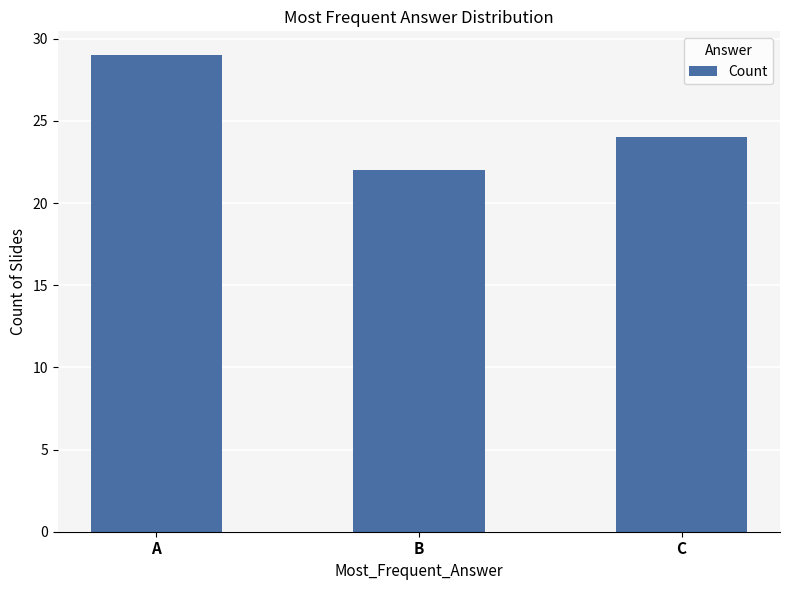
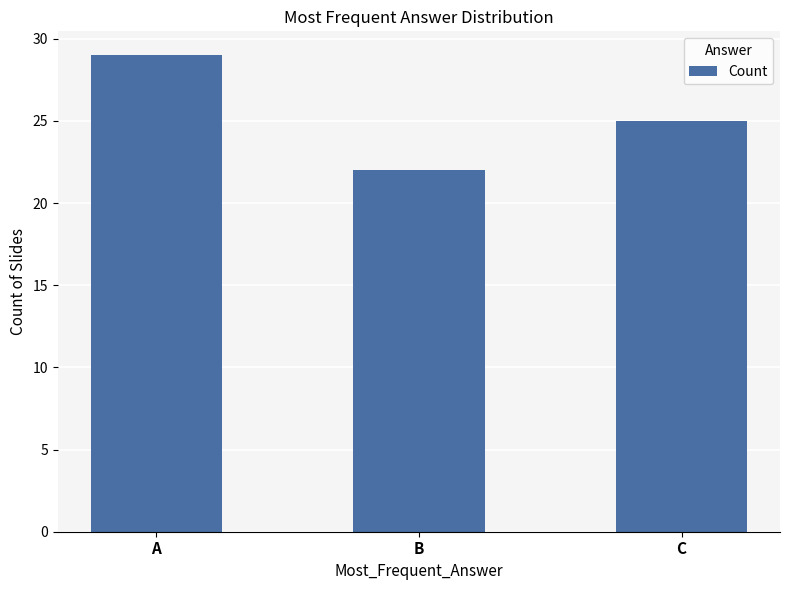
C: 24 -> 25
